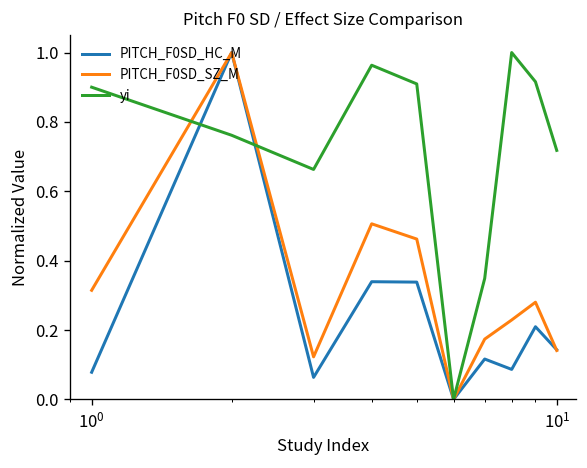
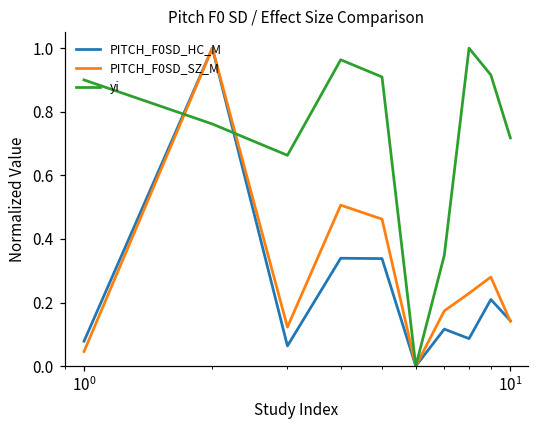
PITCH_F0SD_SZ_M, 10^0: 0.31 -> 0.05
